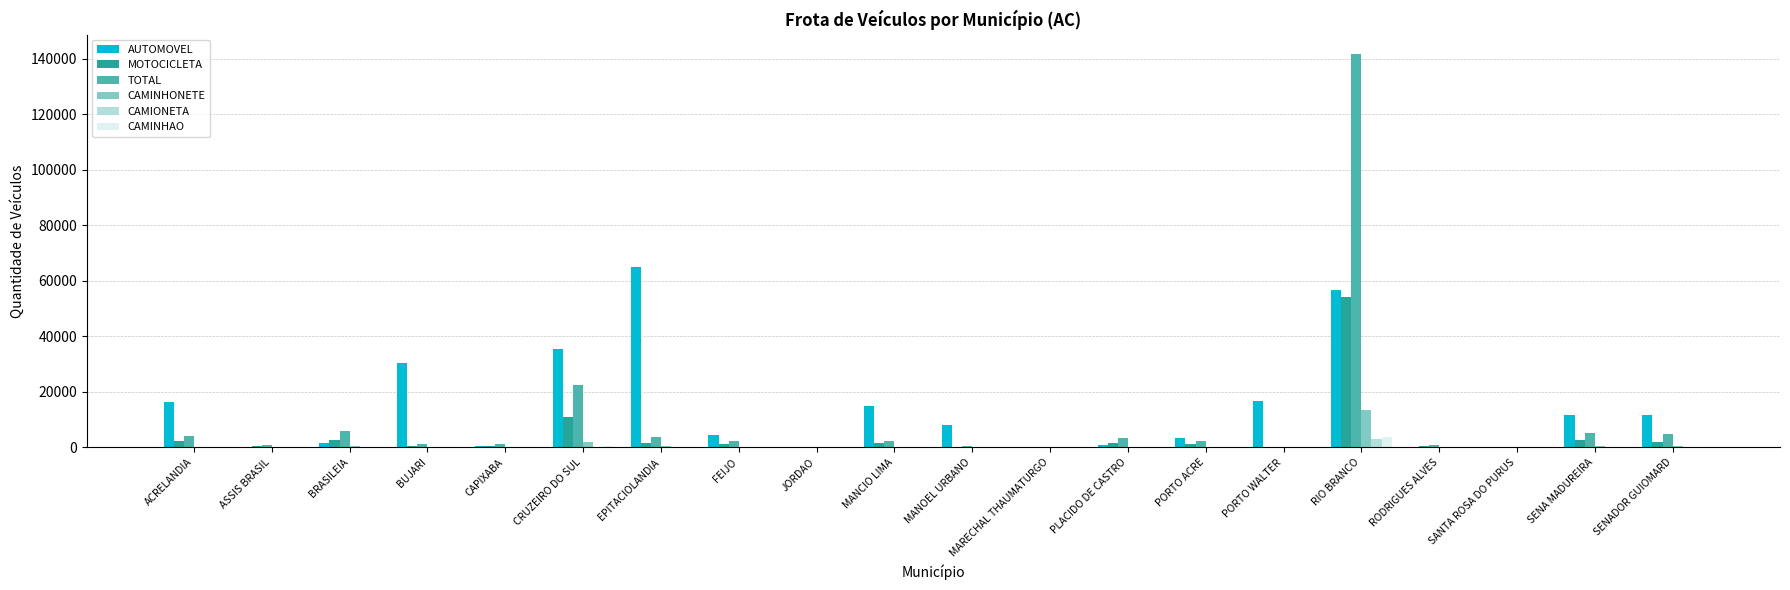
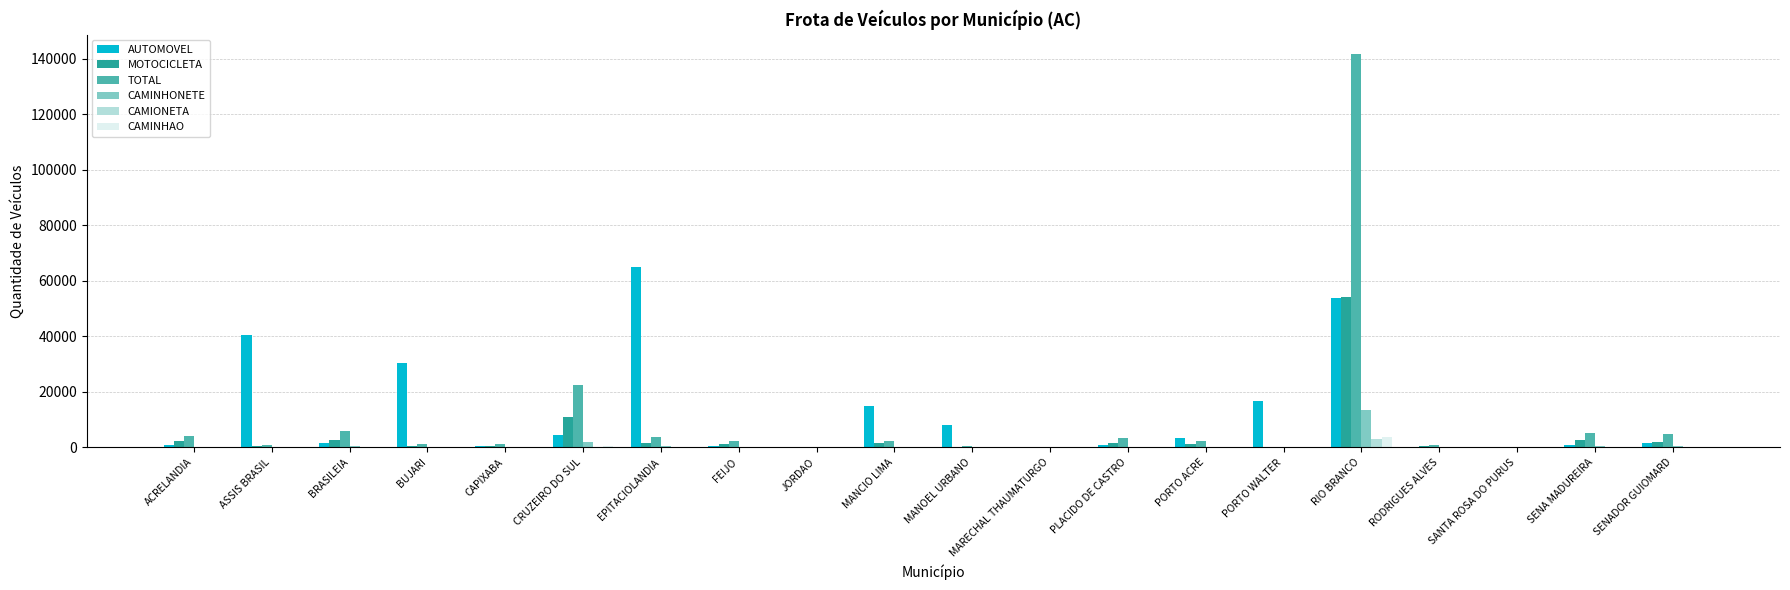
AUTOMOVEL, ACRELANDIA: 16000 -> 1000
AUTOMOVEL, ASSIS BRASIL: 0 -> 41000
AUTOMOVEL, CRUZEIRO DO SUL: 36000 -> 5000
AUTOMOVEL, FEIJO: 5000 -> 0
AUTOMOVEL, RIO BRANCO: 57000 -> 54000
AUTOMOVEL, SENA MADUREIRA: 12000 -> 1000
AUTOMOVEL, SENADOR GUIOMARD: 12000 -> 1000
